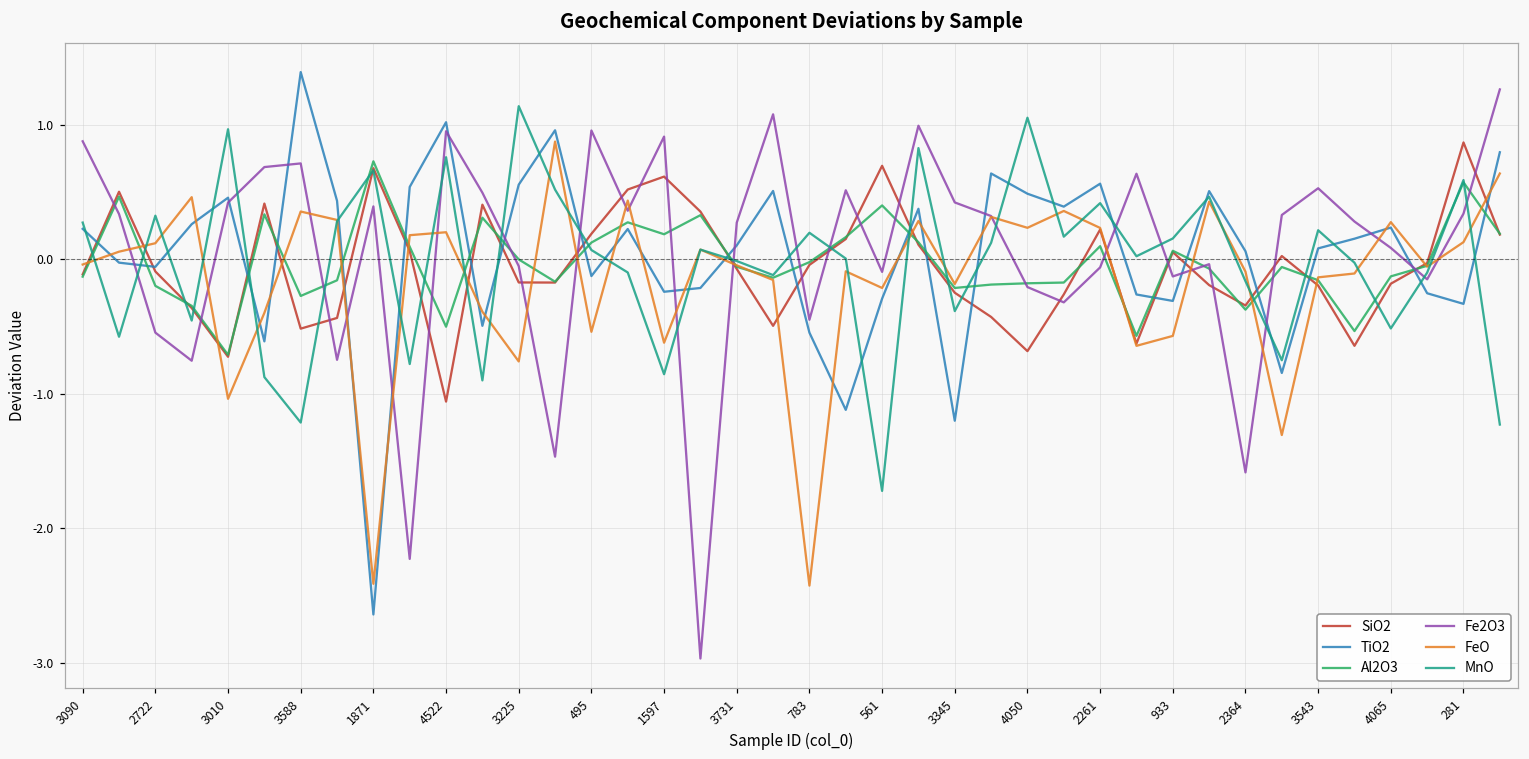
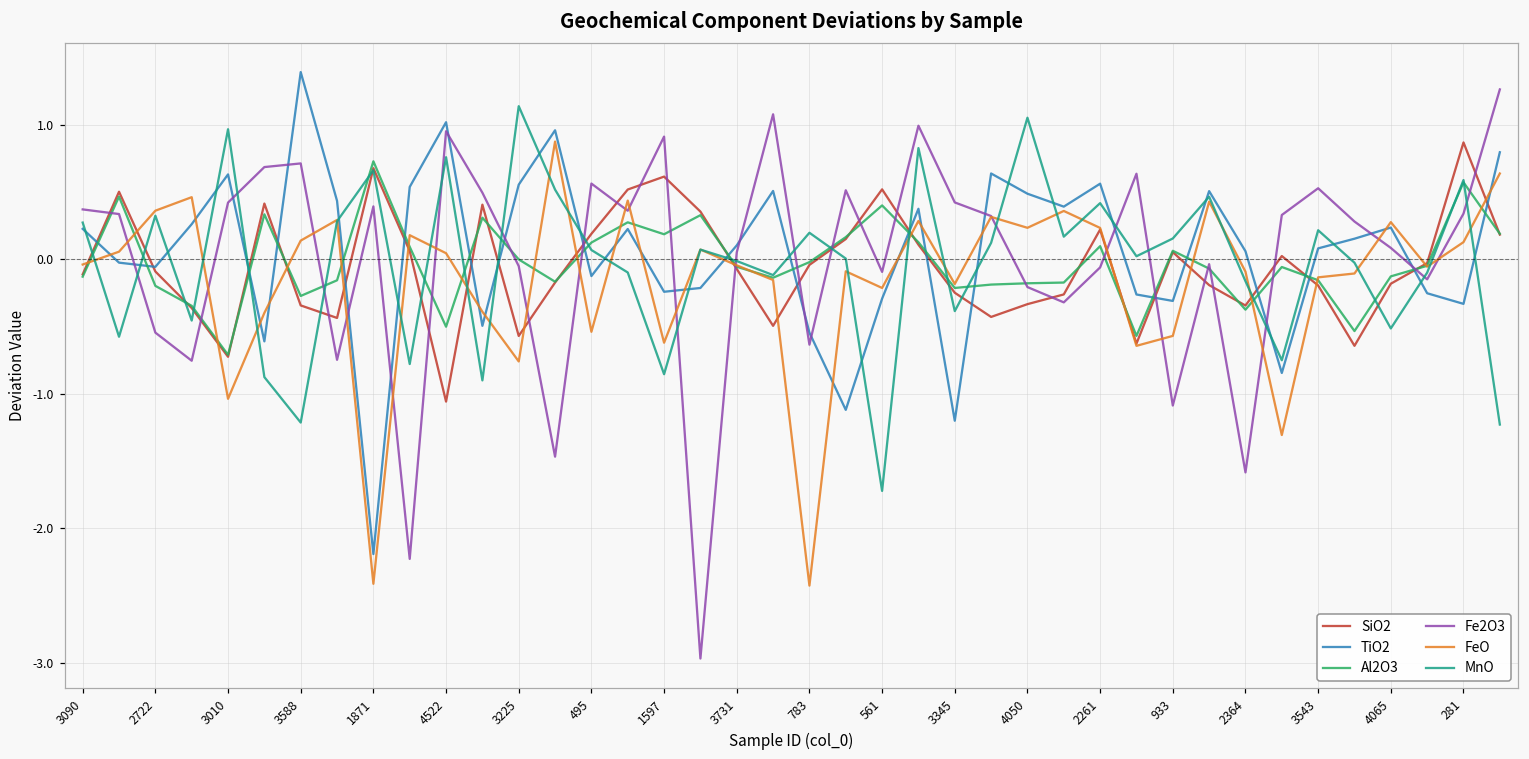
Fe2O3, 3090: 0.88 -> 0.37
FeO, 2722: 0.12 -> 0.36
TiO2, 3010: 0.46 -> 0.63
SiO2, 3588: -0.52 -> -0.34
FeO, 3588: 0.36 -> 0.14
TiO2, 1871: -2.64 -> -2.19
FeO, 4522: 0.20 -> 0.05
SiO2, 3225: -0.17 -> -0.57
Fe2O3, 495: 0.96 -> 0.56
Fe2O3, 3731: 0.27 -> 0.05
Fe2O3, 783: -0.45 -> -0.63
SiO2, 561: 0.70 -> 0.52
SiO2, 4050: -0.68 -> -0.33
Fe2O3, 933: -0.13 -> -1.09
